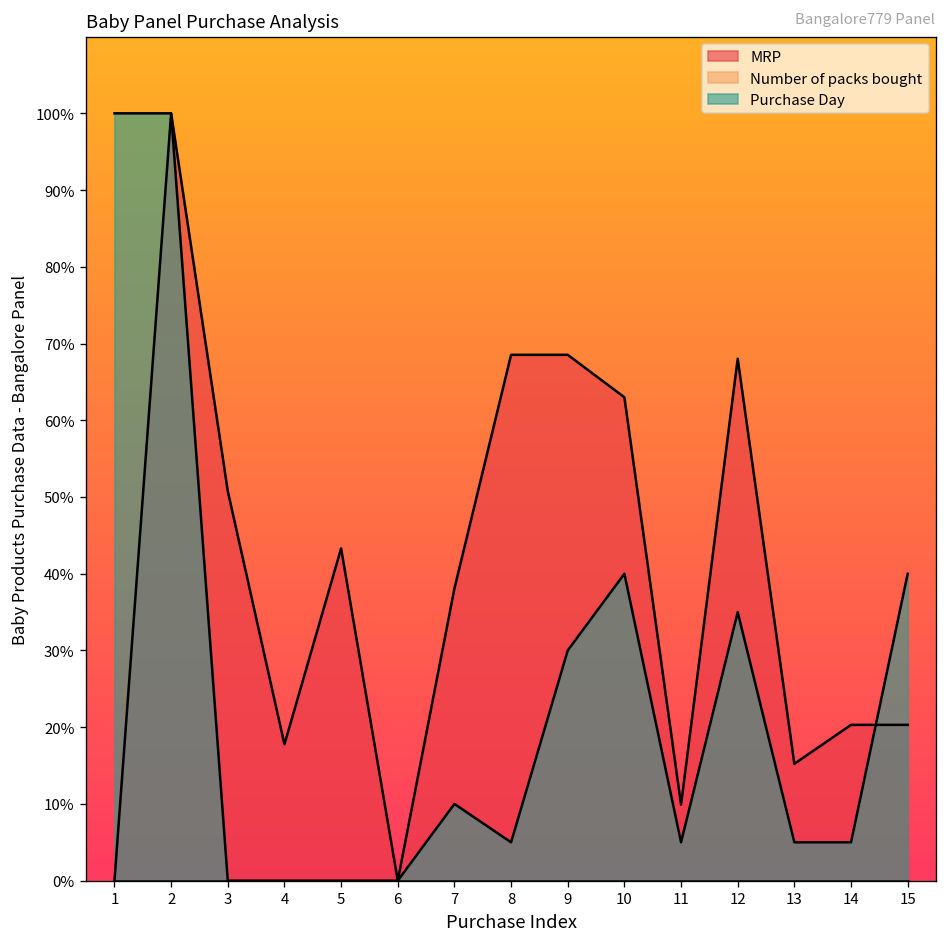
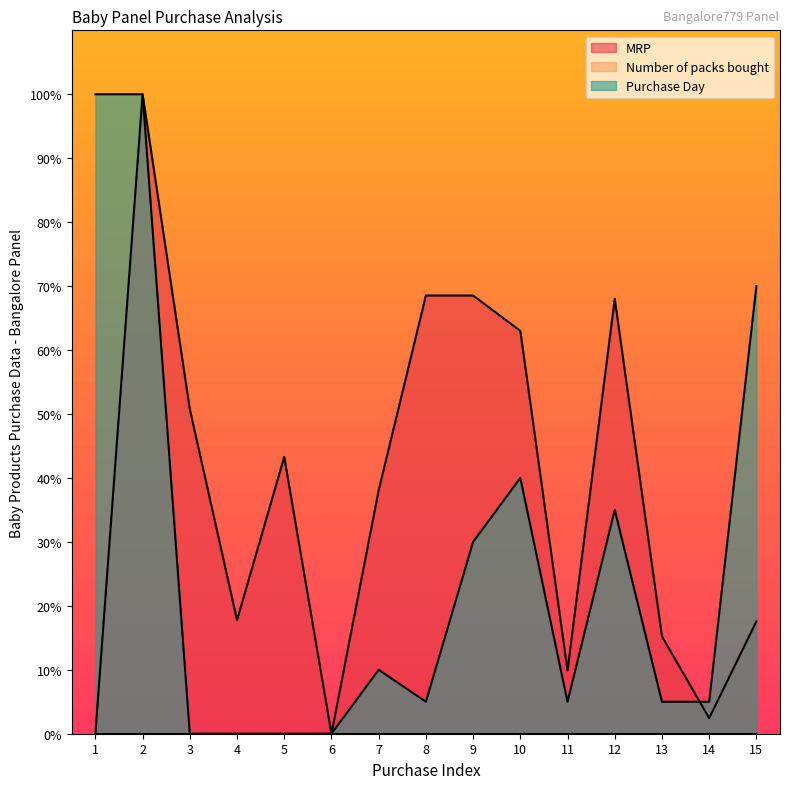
MRP, 14: 20% -> 2%
MRP, 15: 20% -> 18%
Purchase Day, 15: 40% -> 70%
